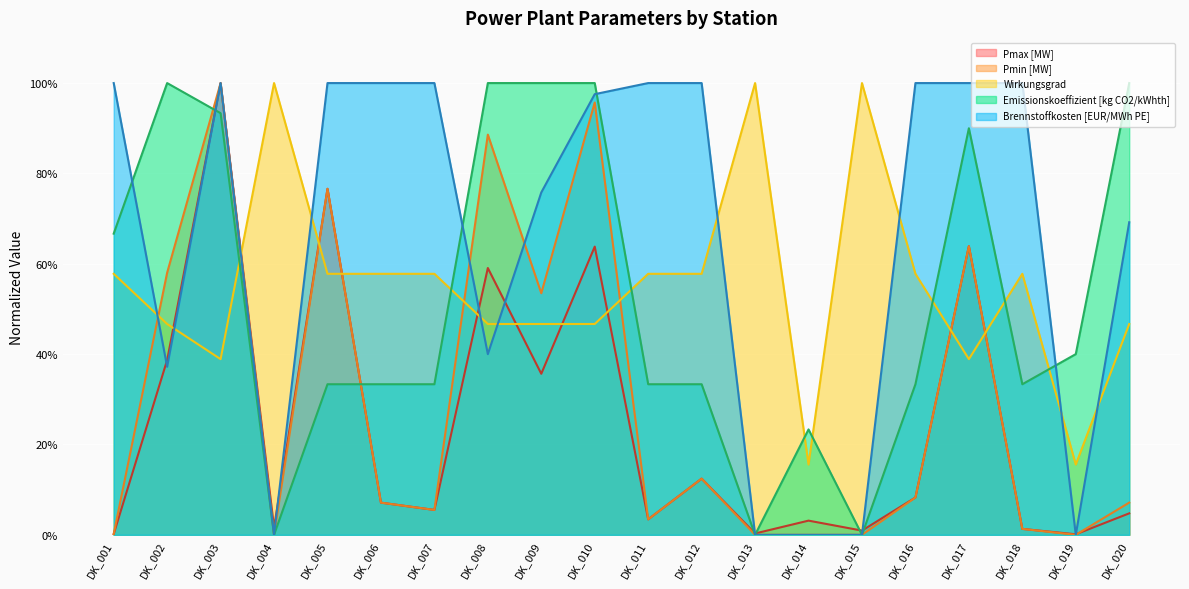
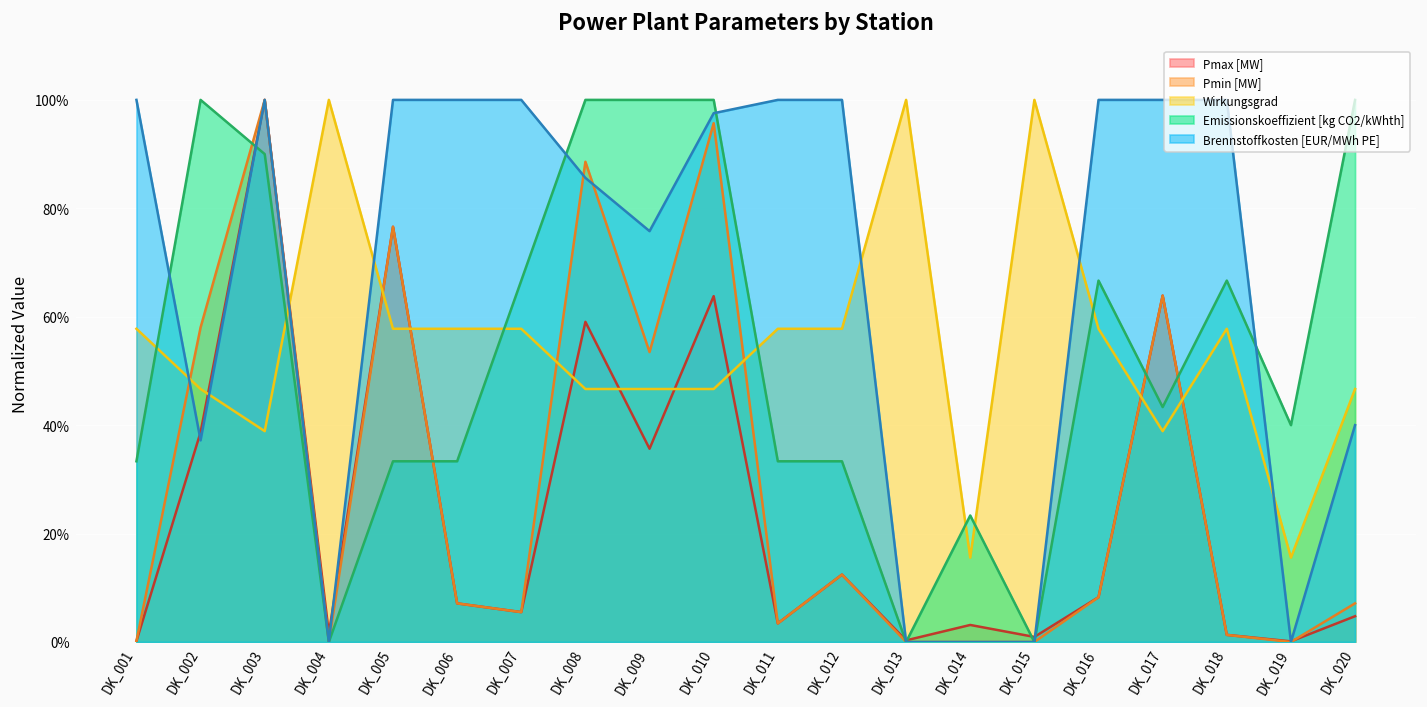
Emissionskoeffizient [kg CO2/kWhth], DK_001: 67% -> 33%
Emissionskoeffizient [kg CO2/kWhth], DK_003: 93% -> 90%
Emissionskoeffizient [kg CO2/kWhth], DK_007: 33% -> 67%
Brennstoffkosten [EUR/MWh PE], DK_008: 40% -> 86%
Emissionskoeffizient [kg CO2/kWhth], DK_016: 33% -> 67%
Emissionskoeffizient [kg CO2/kWhth], DK_017: 90% -> 43%
Emissionskoeffizient [kg CO2/kWhth], DK_018: 33% -> 67%
Brennstoffkosten [EUR/MWh PE], DK_020: 69% -> 40%
